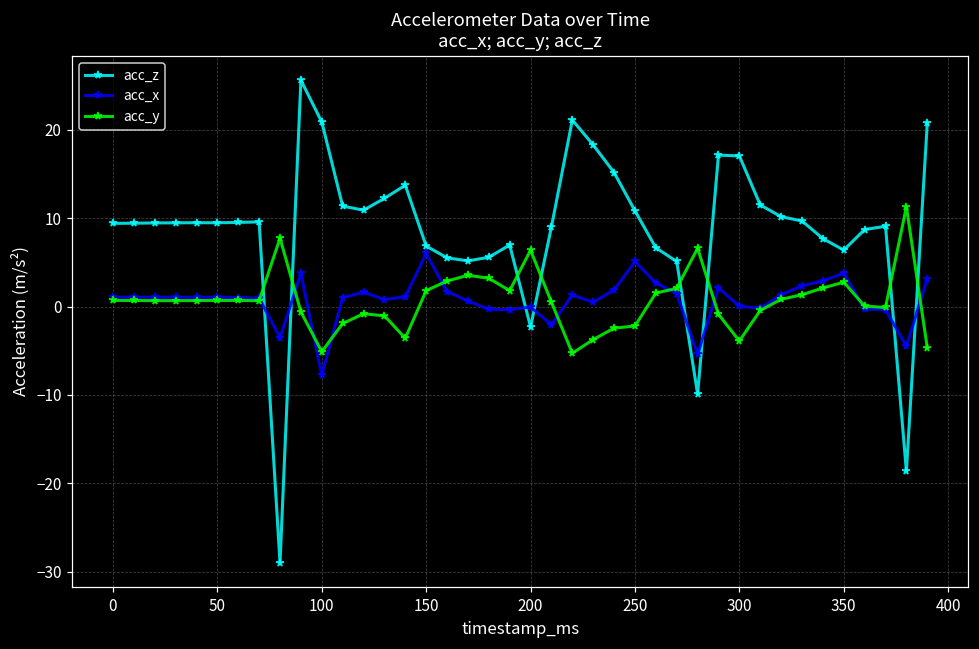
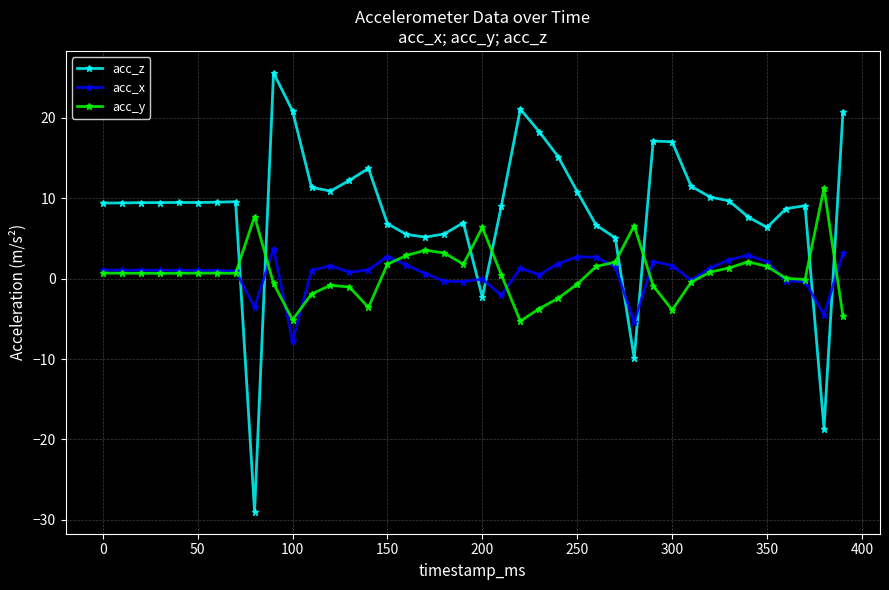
acc_x, 150: 6 -> 3
acc_x, 250: 5 -> 3
acc_y, 250: -2 -> -1
acc_x, 300: 0 -> 2
acc_x, 350: 4 -> 2
acc_y, 350: 3 -> 2
